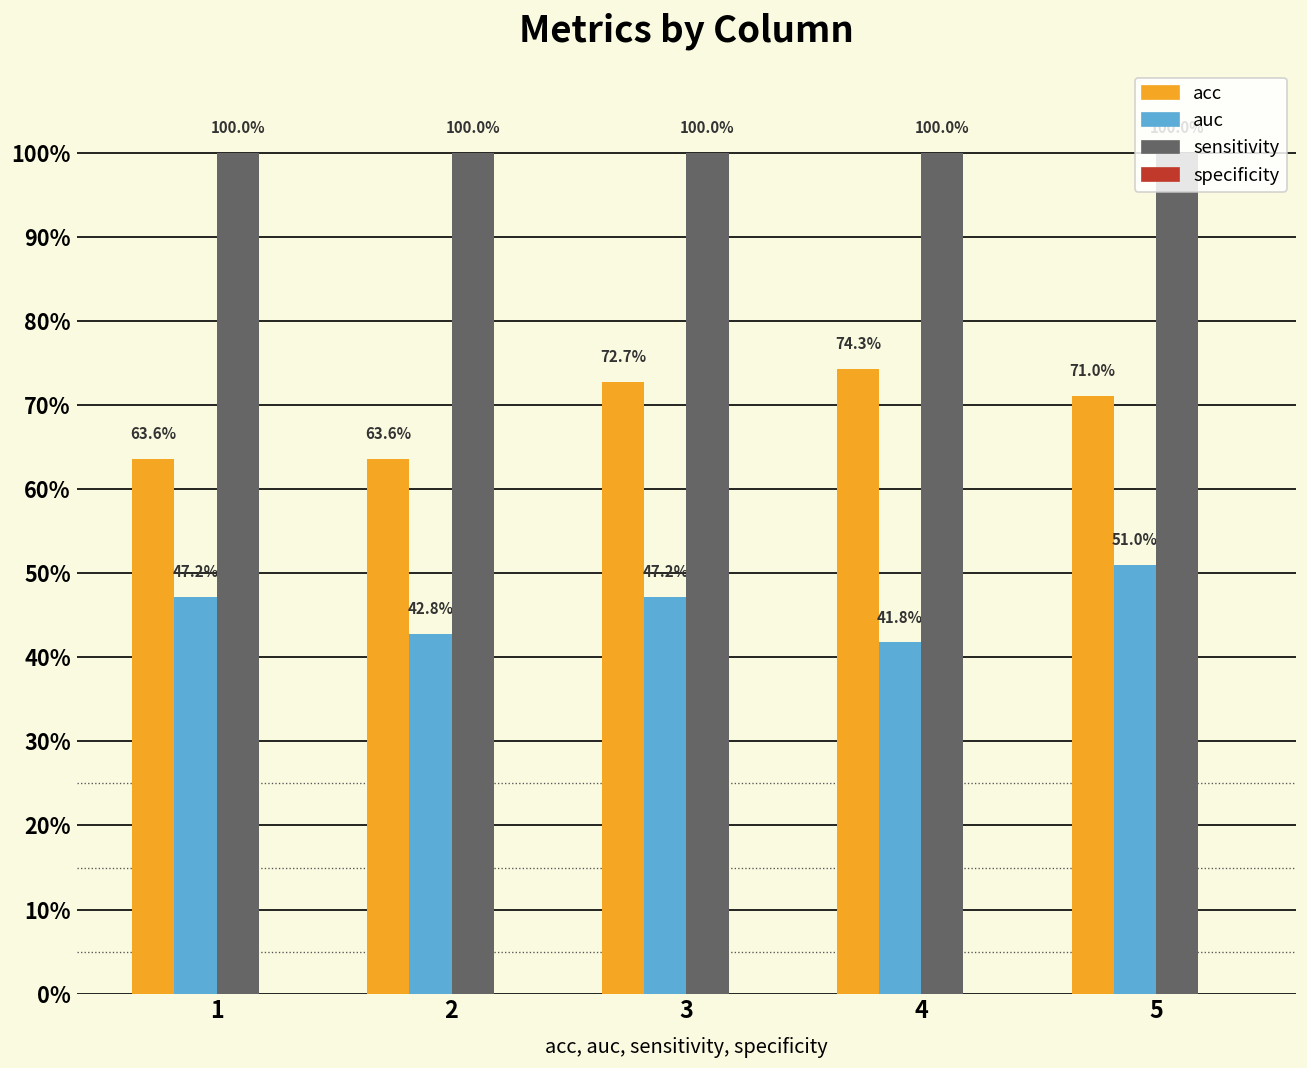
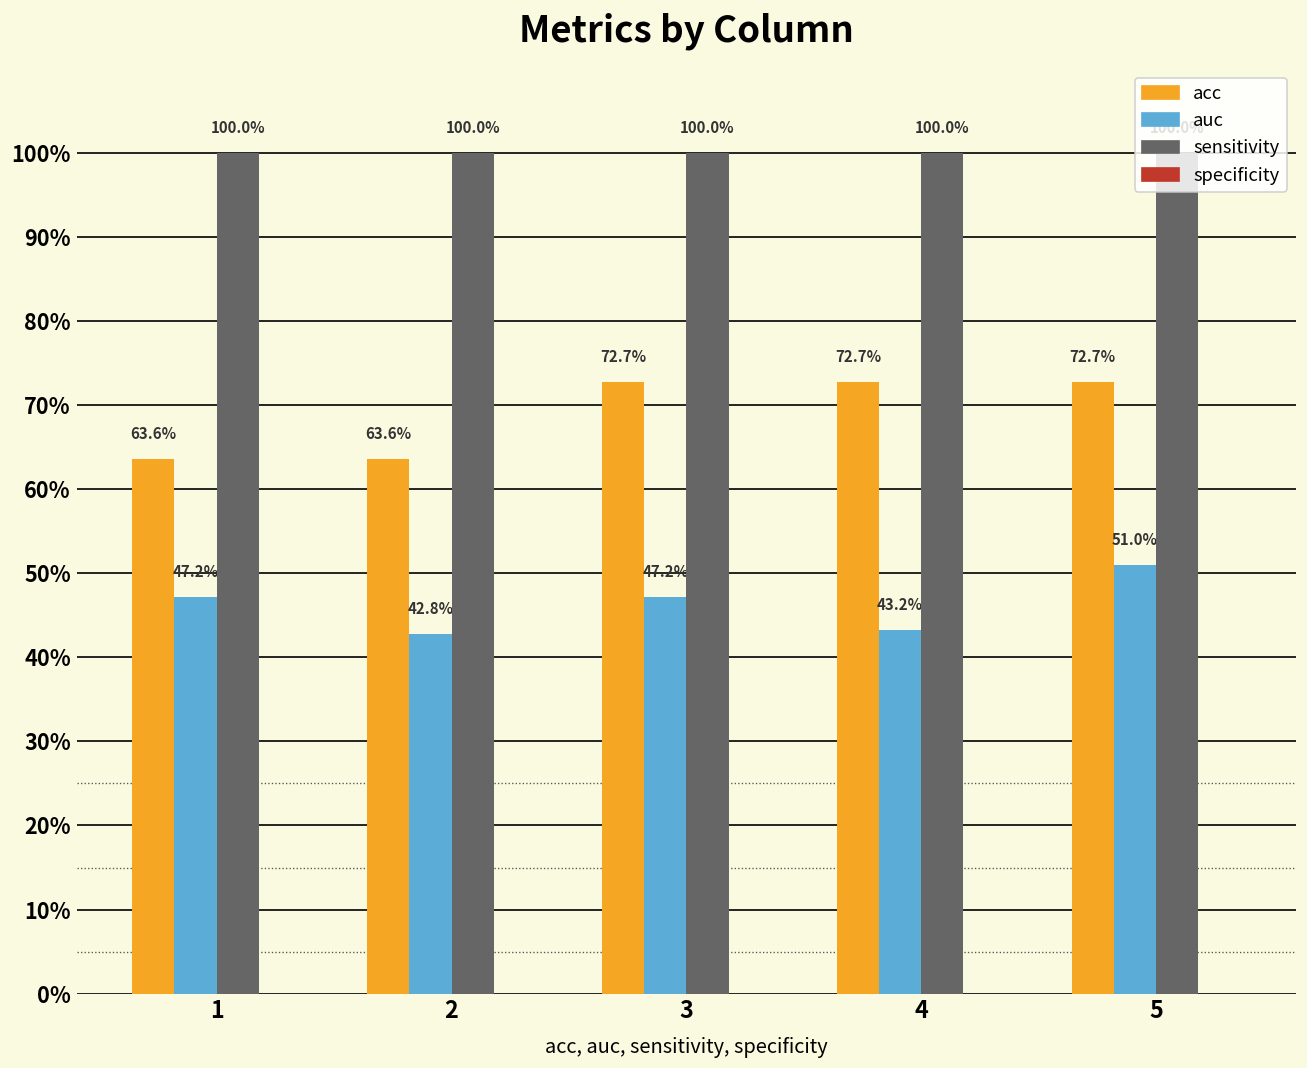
acc, 4: 74.3% -> 72.7%
auc, 4: 41.8% -> 43.2%
acc, 5: 71.0% -> 72.7%
